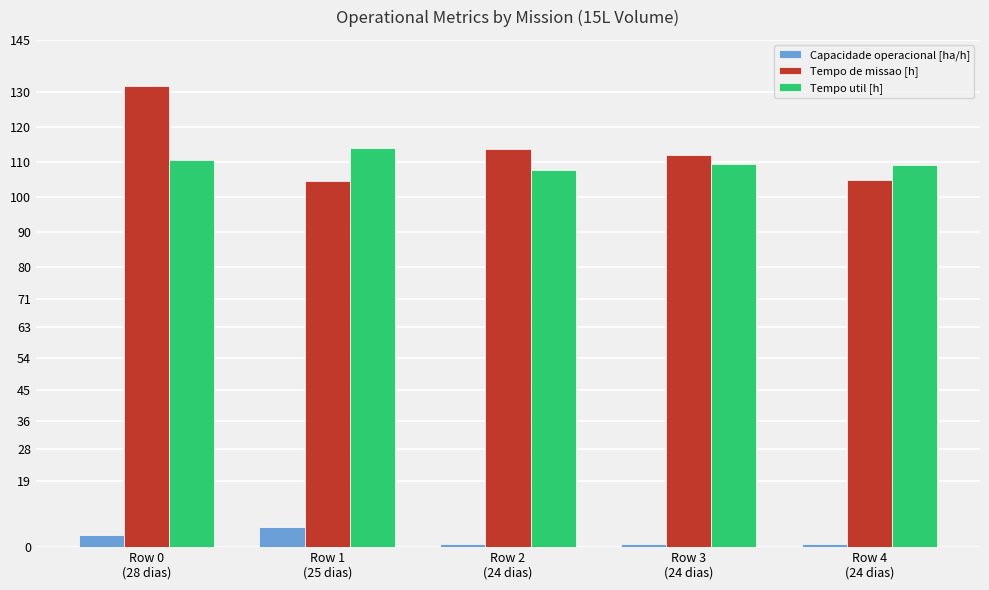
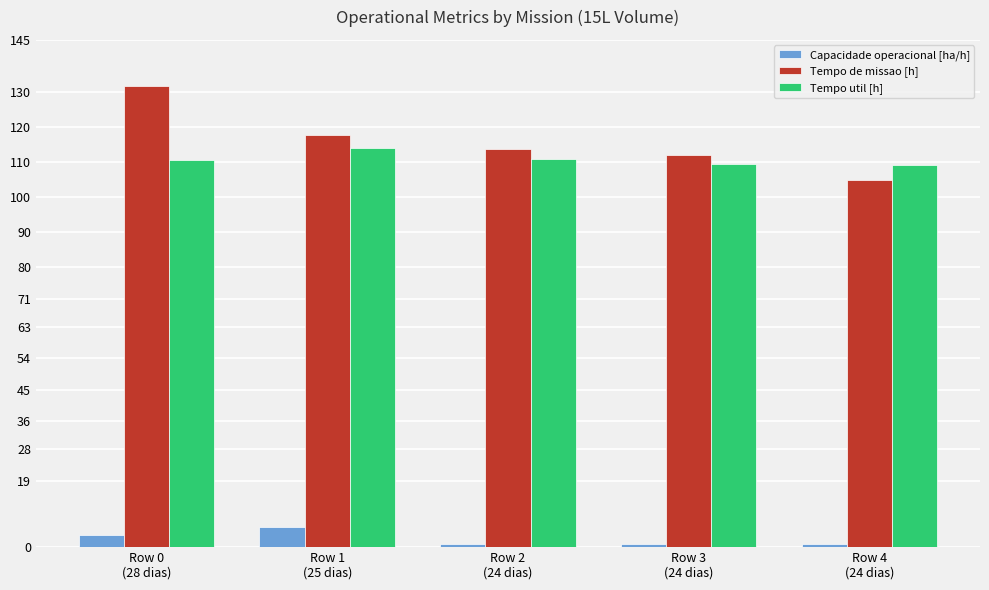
Tempo de missao [h], Row 1 (25 dias): 105 -> 118
Tempo util [h], Row 2 (24 dias): 108 -> 111
